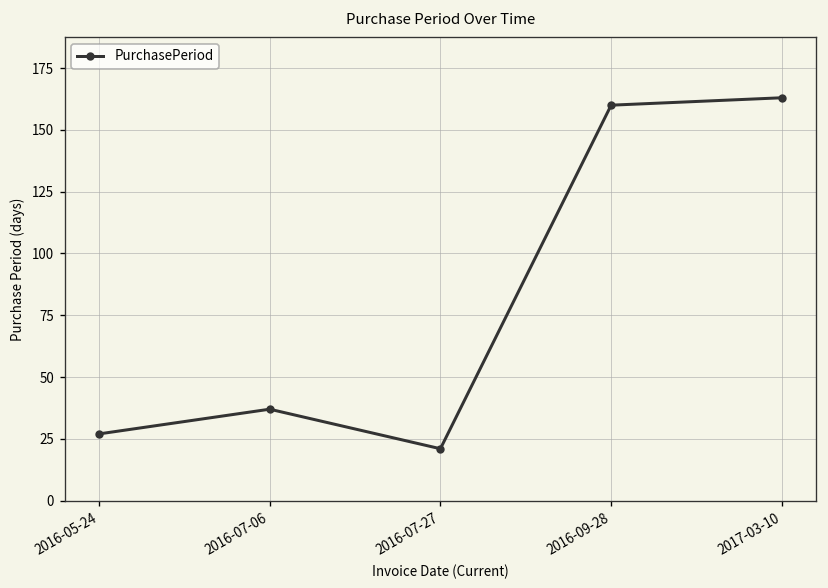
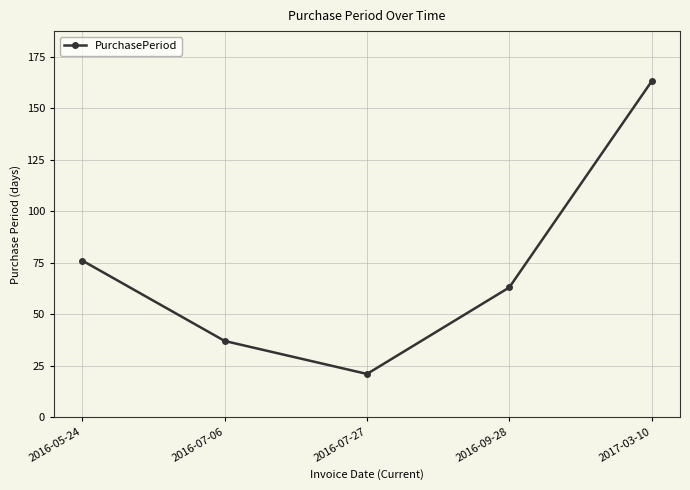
2016-05-24: 27 -> 76
2016-09-28: 160 -> 63
